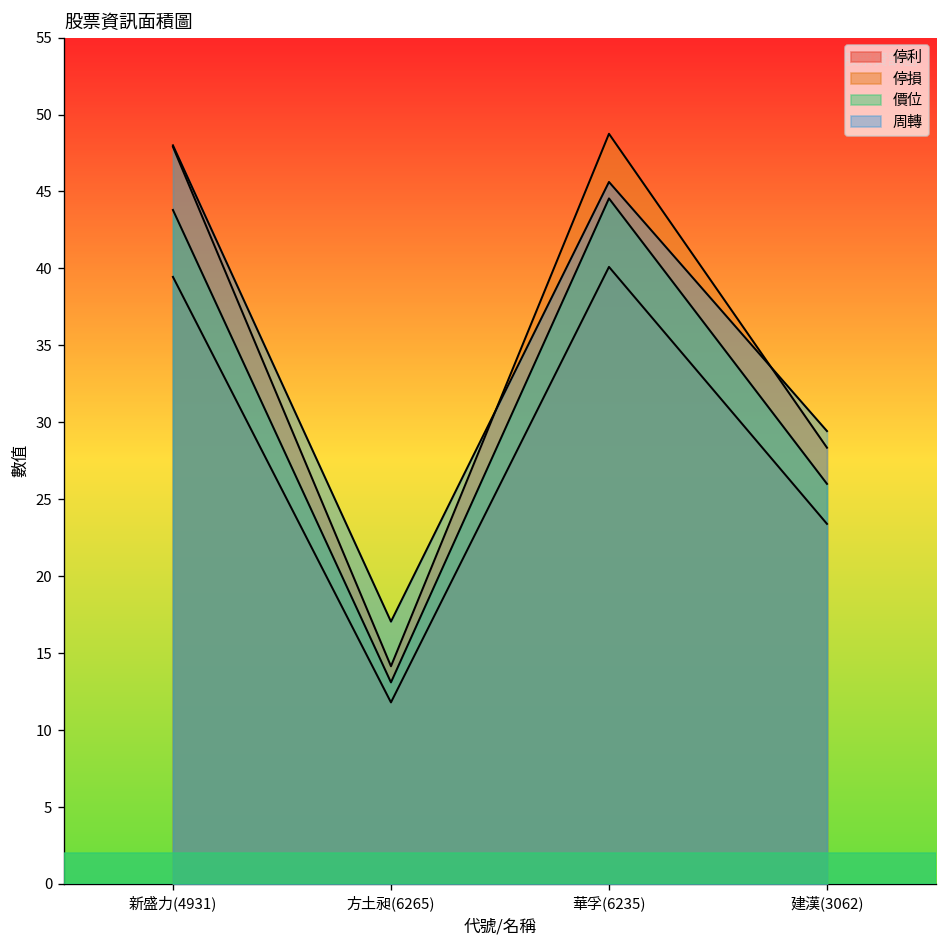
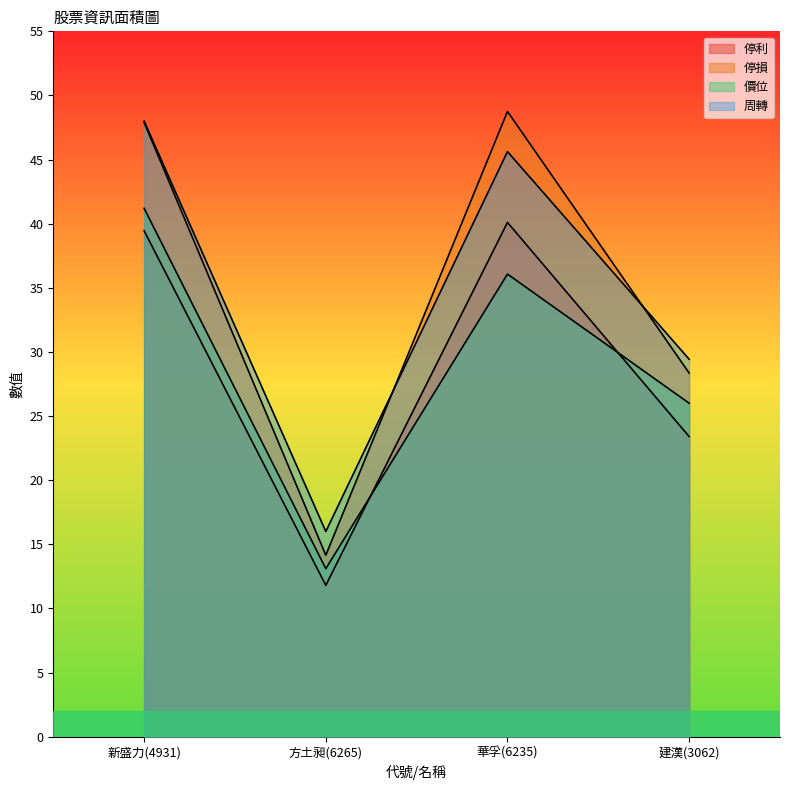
價位, 新盛力(4931): 43.8 -> 41.2
周轉, 方土昶(6265): 17.1 -> 16.0
價位, 華孚(6235): 44.6 -> 36.1
